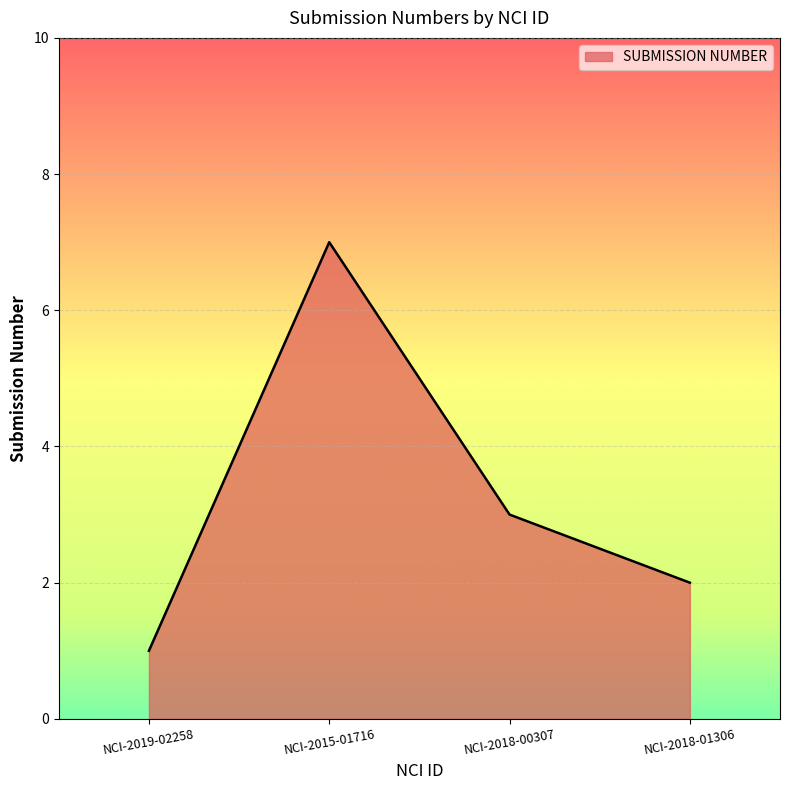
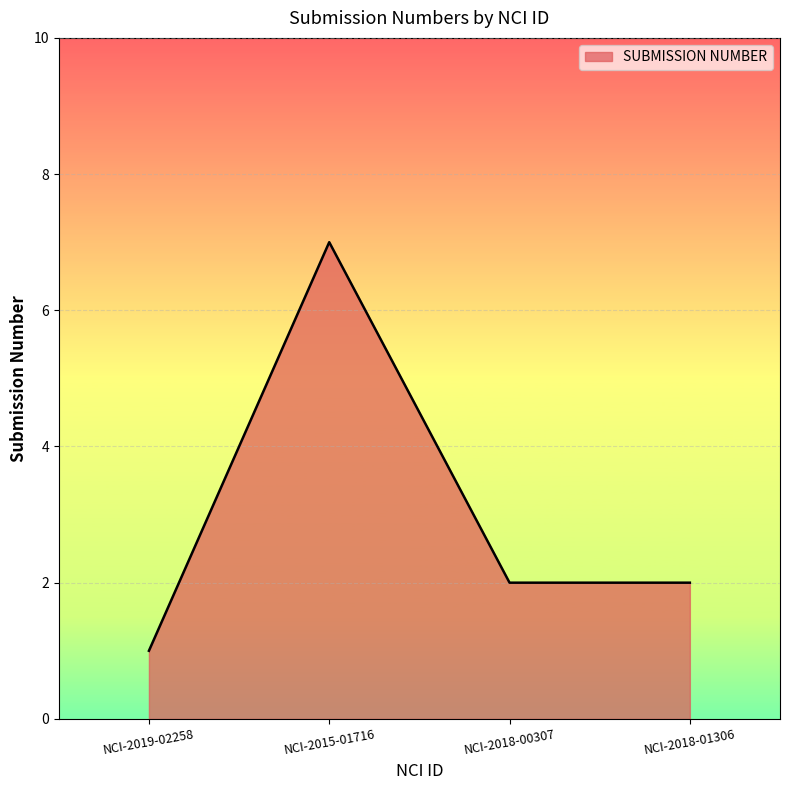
NCI-2018-00307: 3 -> 2
